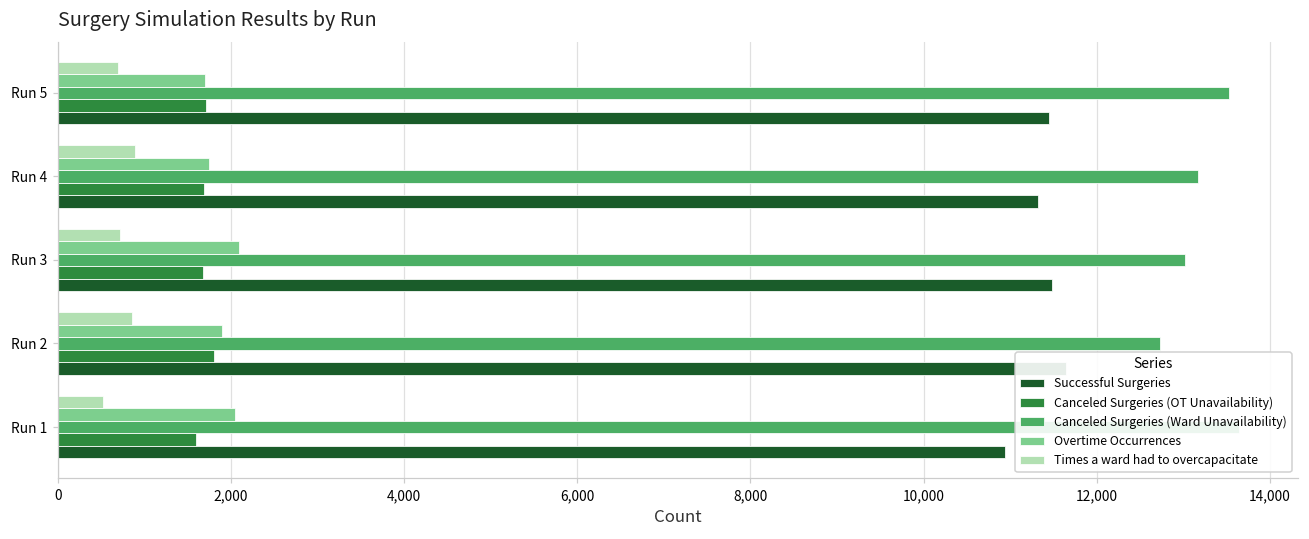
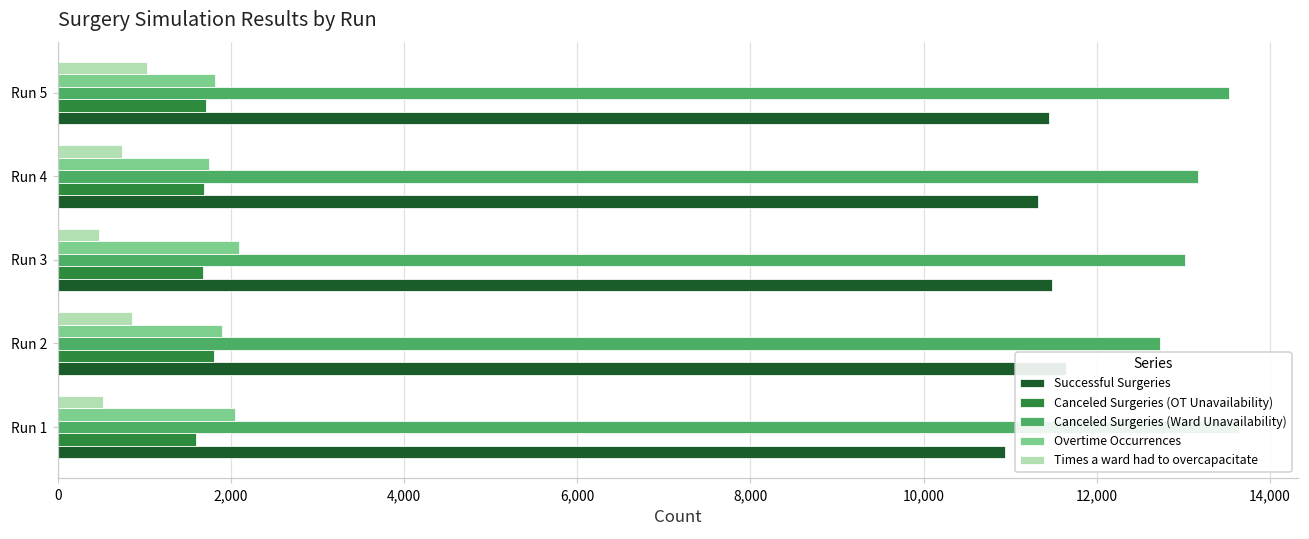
Times a ward had to overcapacitate, Run 5: 700 -> 1,000
Overtime Occurrences, Run 5: 1,700 -> 1,800
Times a ward had to overcapacitate, Run 4: 900 -> 700
Times a ward had to overcapacitate, Run 3: 700 -> 500
